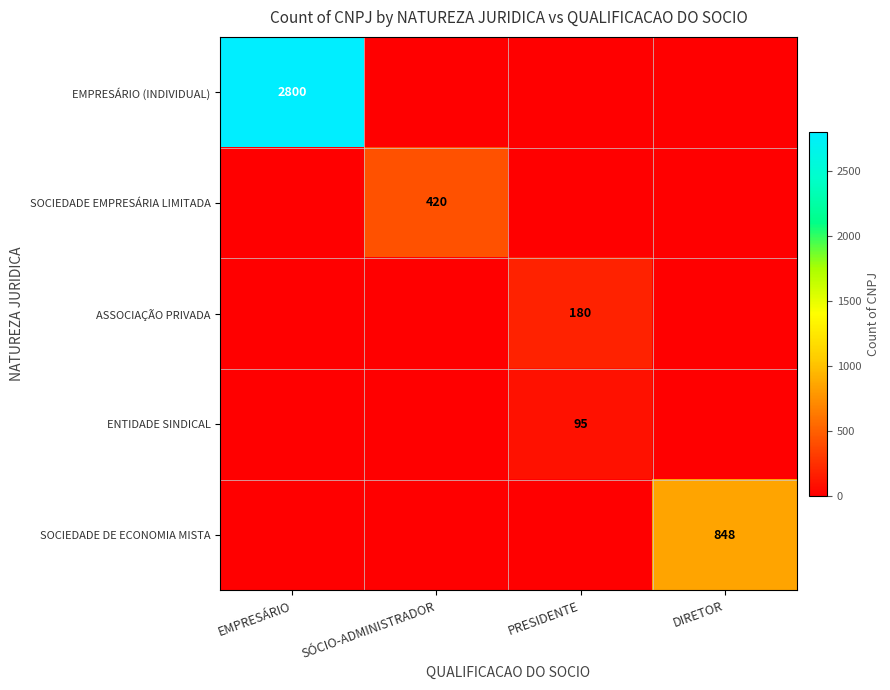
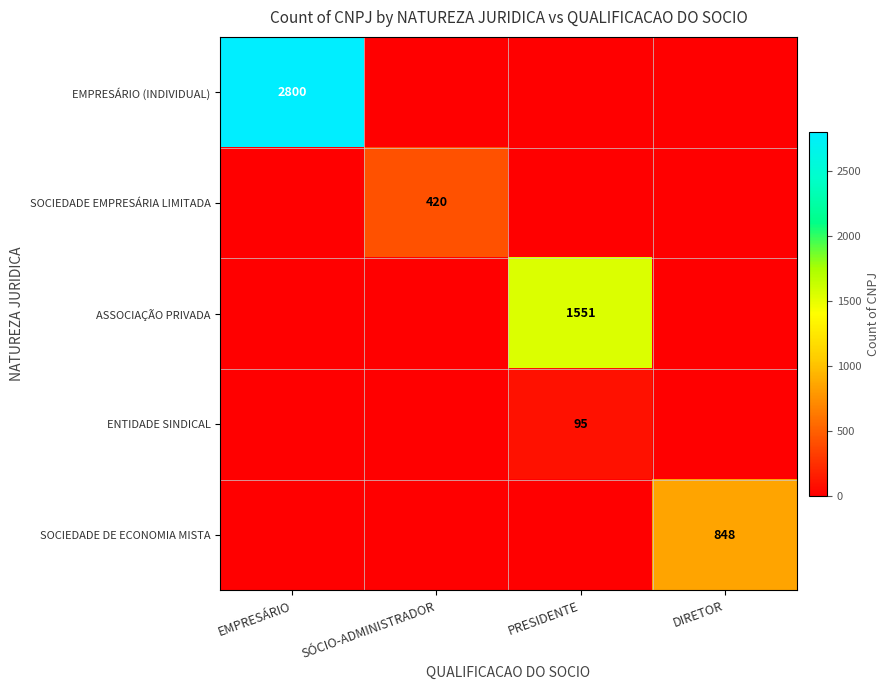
ASSOCIAÇÃO PRIVADA, PRESIDENTE: 180 -> 1551
